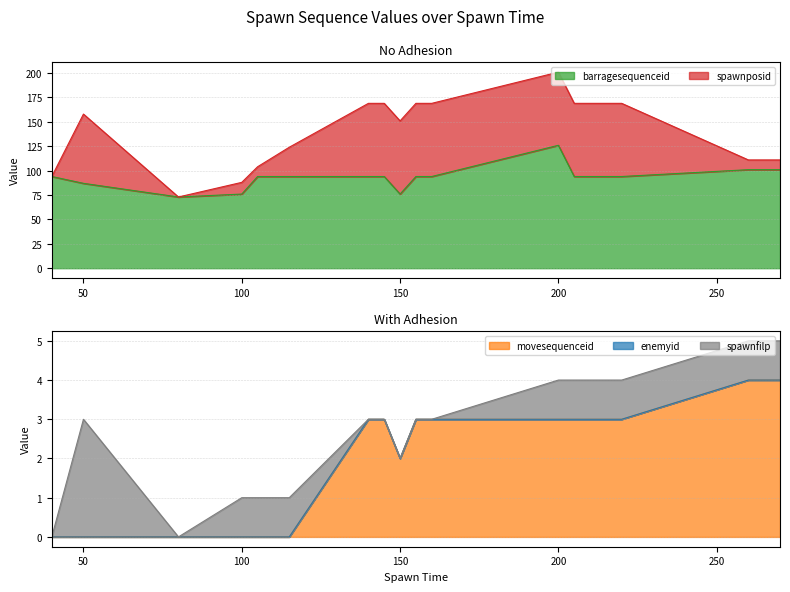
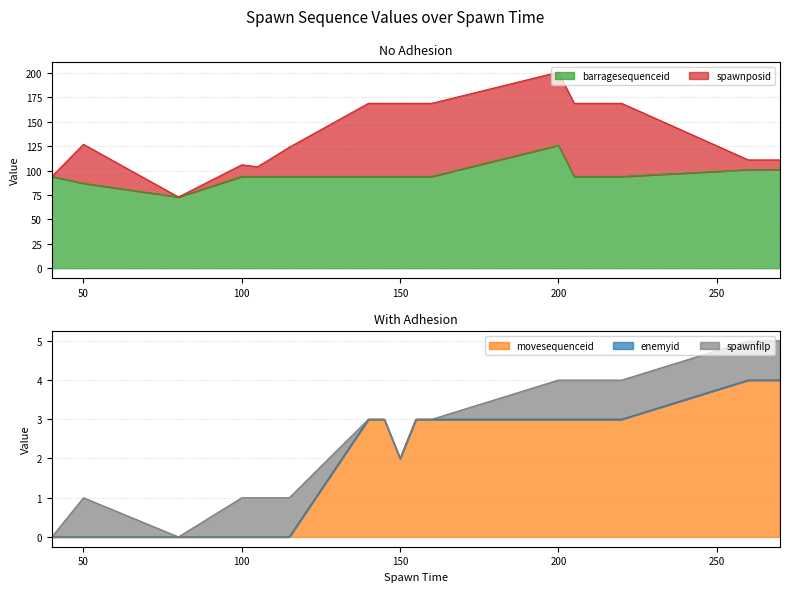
No Adhesion, spawnposid, 50: 70 -> 40
No Adhesion, barragesequenceid, 100: 80 -> 90
No Adhesion, barragesequenceid, 150: 80 -> 90
With Adhesion, spawnfilp, 50: 3 -> 1
